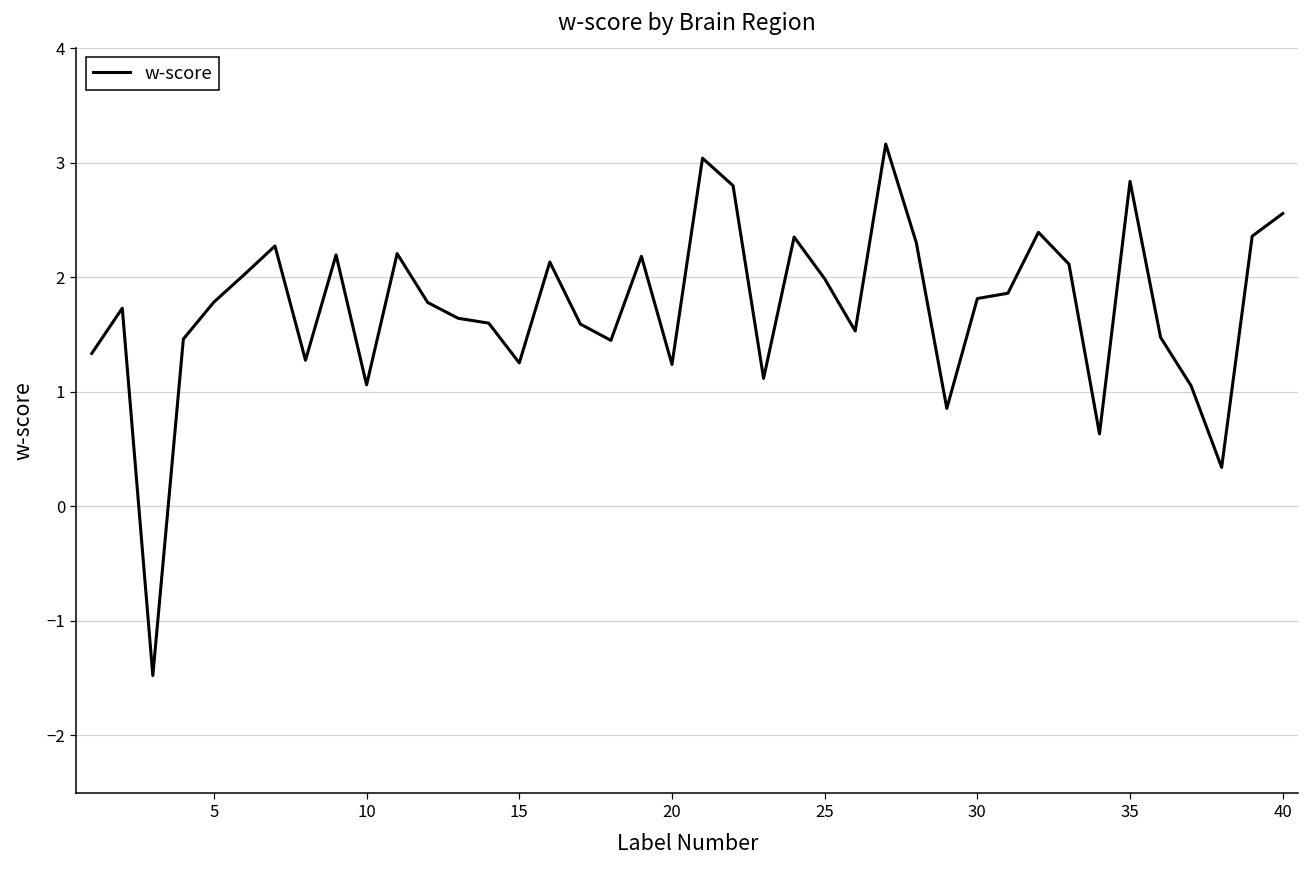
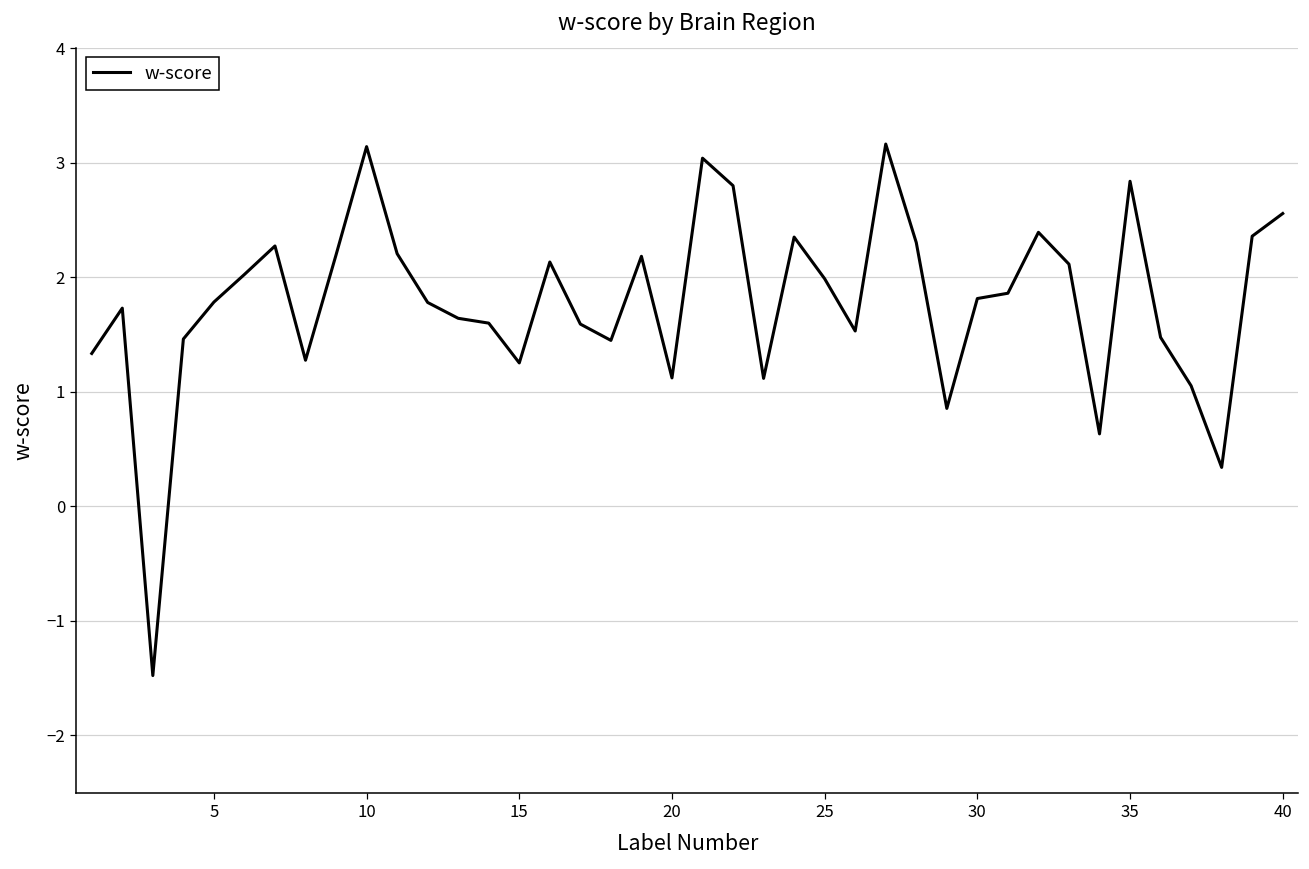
10: 1.06 -> 3.14
20: 1.24 -> 1.12
